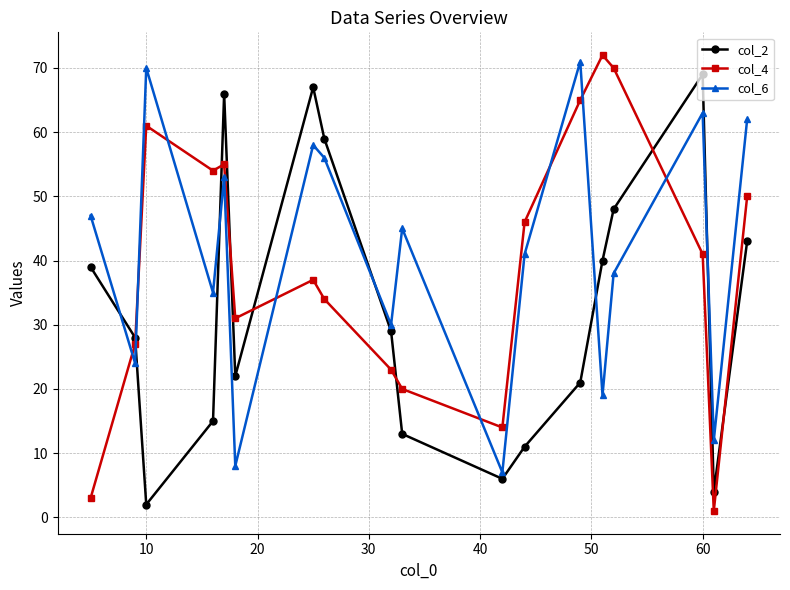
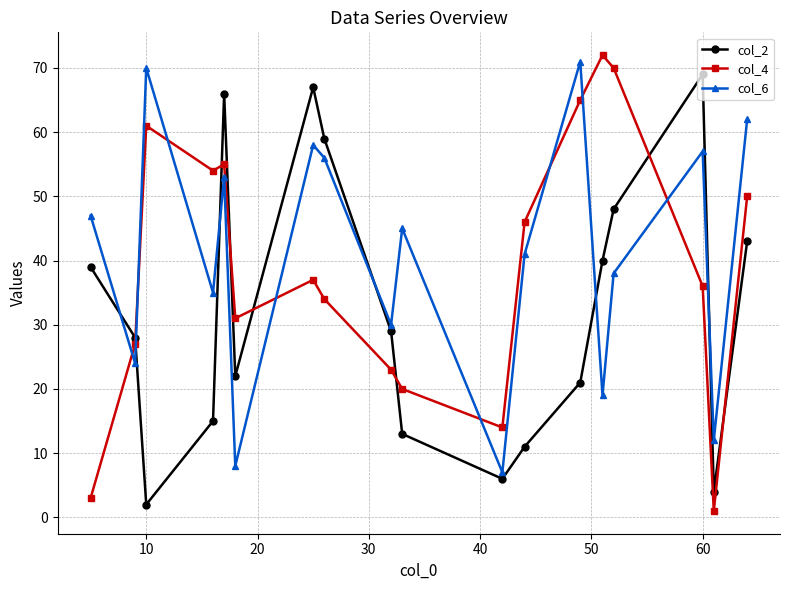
col_4, 60: 41 -> 36
col_6, 60: 63 -> 57
